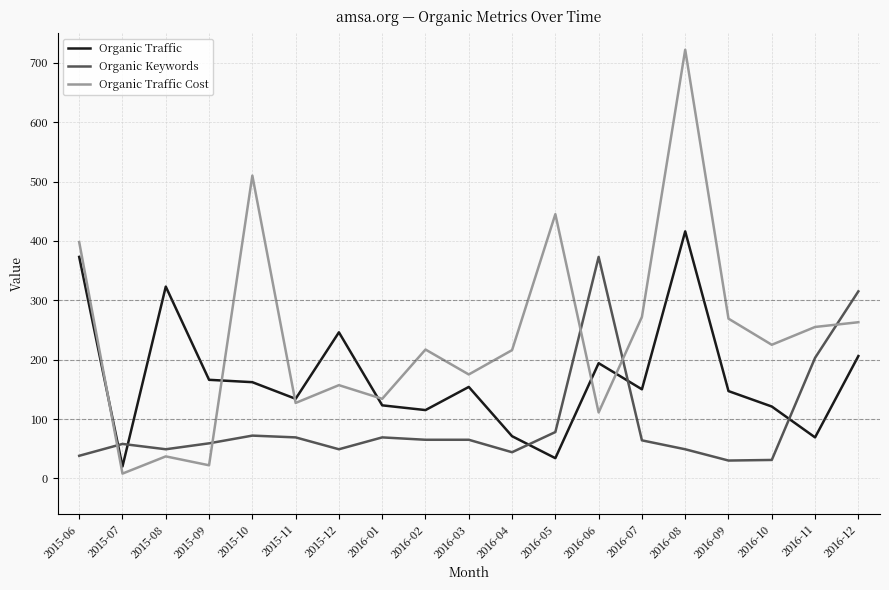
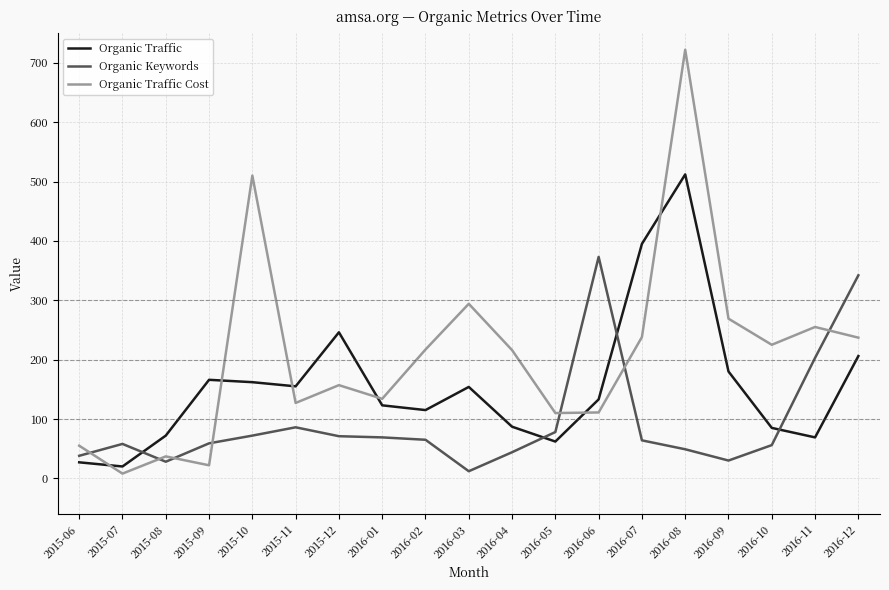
Organic Traffic, 2015-06: 370 -> 30
Organic Traffic Cost, 2015-06: 400 -> 60
Organic Traffic, 2015-08: 320 -> 70
Organic Keywords, 2015-08: 50 -> 30
Organic Traffic, 2015-11: 130 -> 160
Organic Keywords, 2015-11: 70 -> 90
Organic Keywords, 2015-12: 50 -> 70
Organic Keywords, 2016-03: 70 -> 10
Organic Traffic Cost, 2016-03: 180 -> 290
Organic Traffic, 2016-04: 70 -> 90
Organic Traffic, 2016-05: 30 -> 60
Organic Traffic Cost, 2016-05: 450 -> 110
Organic Traffic, 2016-06: 190 -> 130
Organic Traffic, 2016-07: 150 -> 400
Organic Traffic Cost, 2016-07: 270 -> 240
Organic Traffic, 2016-08: 420 -> 510
Organic Traffic, 2016-09: 150 -> 180
Organic Traffic, 2016-10: 120 -> 90
Organic Keywords, 2016-10: 30 -> 60
Organic Keywords, 2016-12: 320 -> 340
Organic Traffic Cost, 2016-12: 260 -> 240
